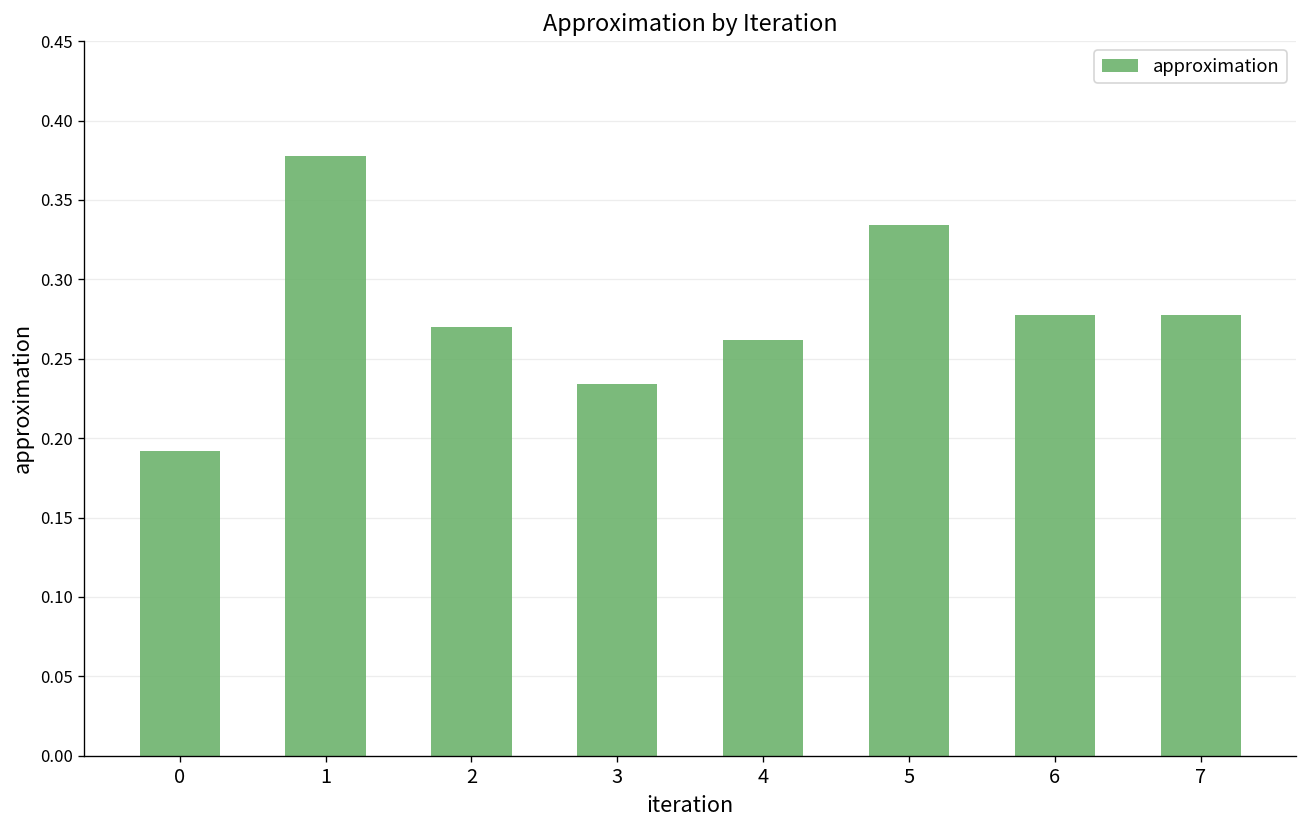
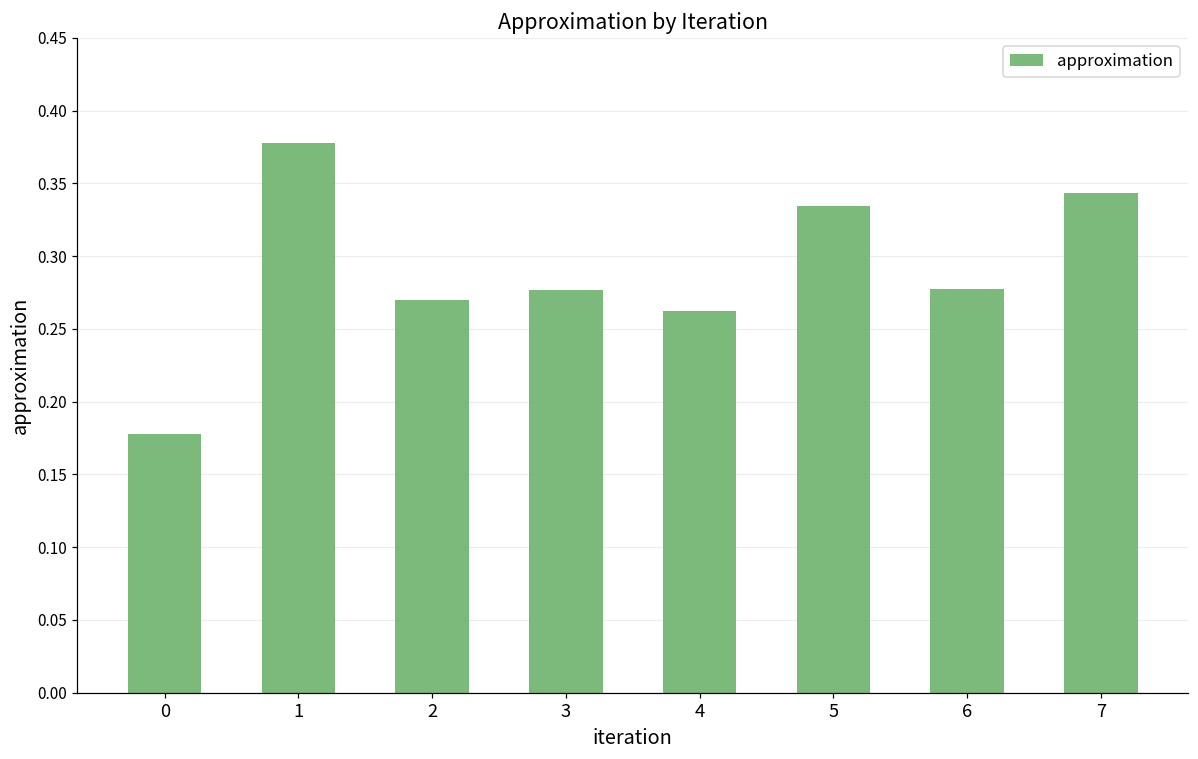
0: 0.192 -> 0.177
3: 0.234 -> 0.277
7: 0.277 -> 0.343
